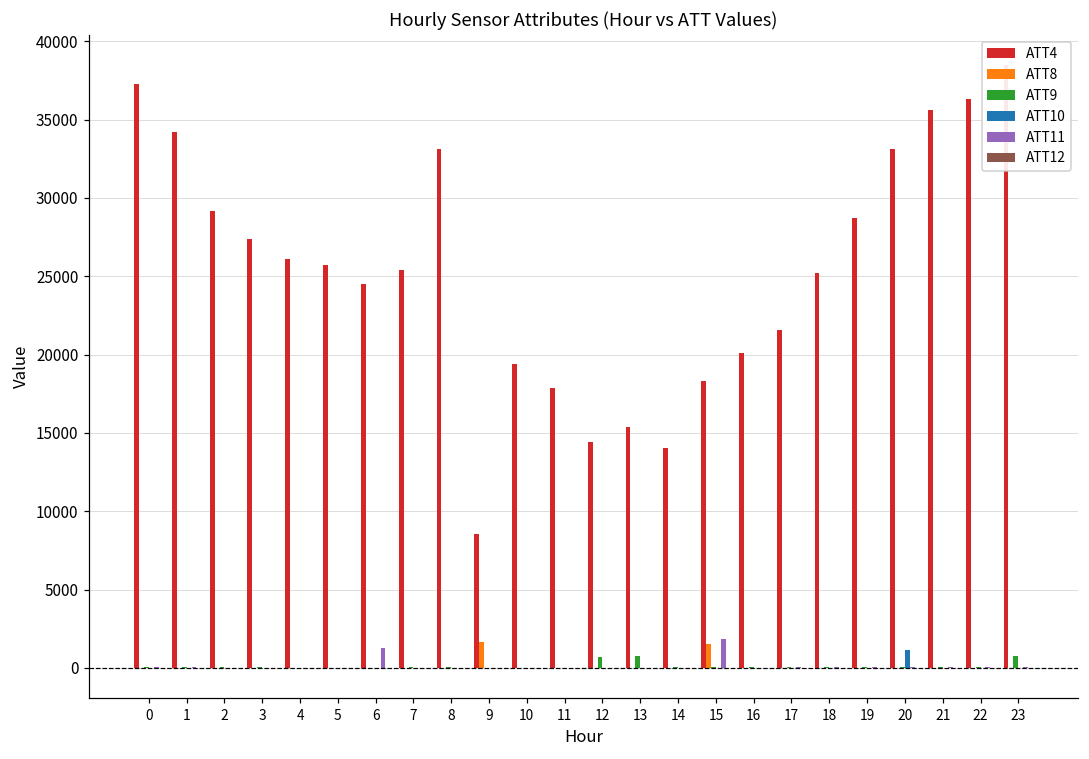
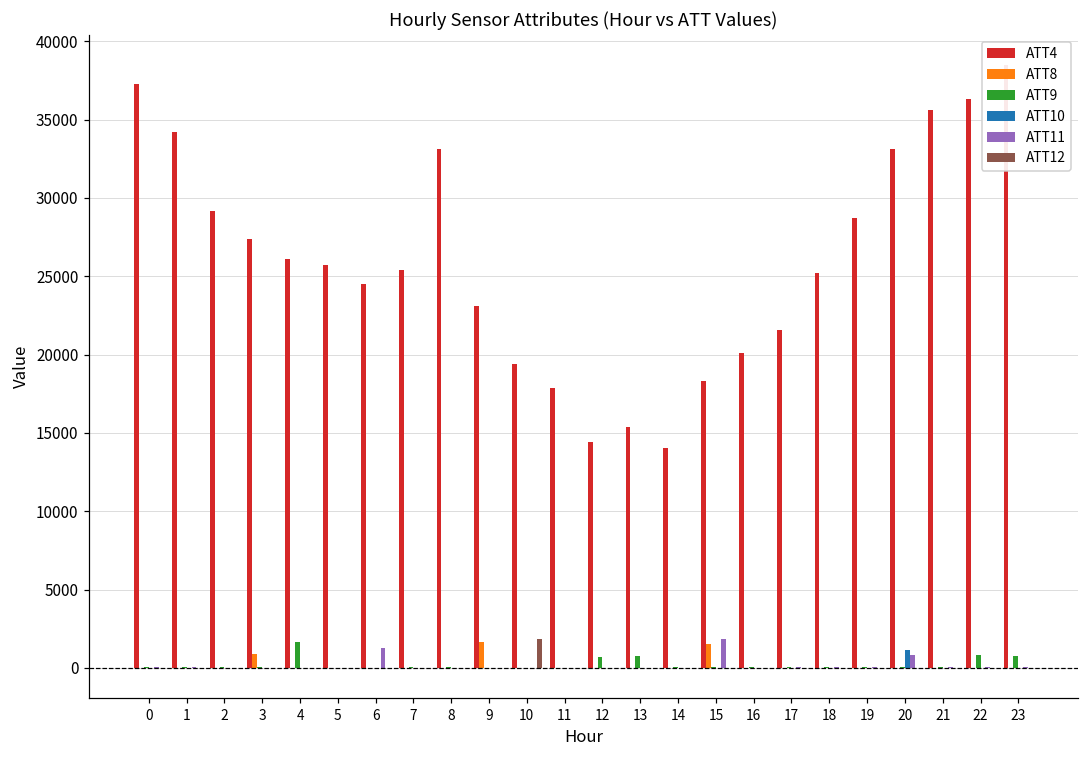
ATT8, 3: 0 -> 900
ATT9, 4: 0 -> 1600
ATT4, 9: 8600 -> 23100
ATT12, 10: 0 -> 1900
ATT11, 20: 0 -> 800
ATT9, 22: 0 -> 900
